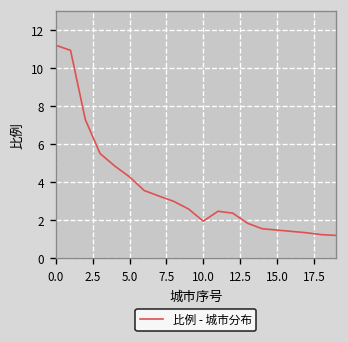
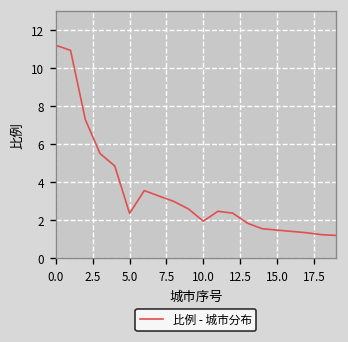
5.0: 4.3 -> 2.4
